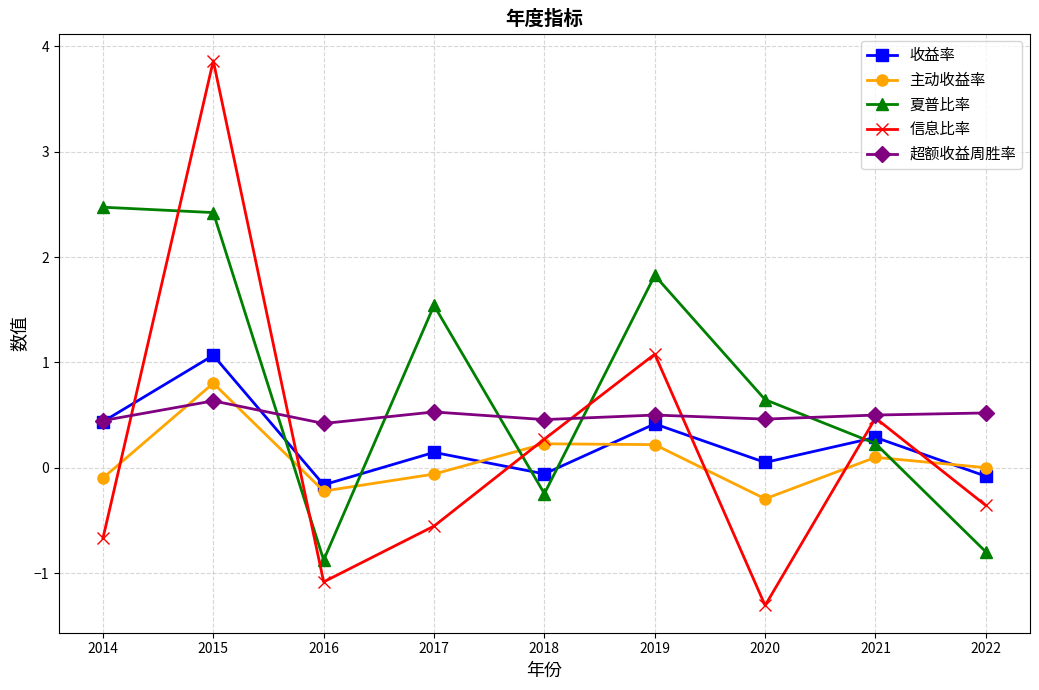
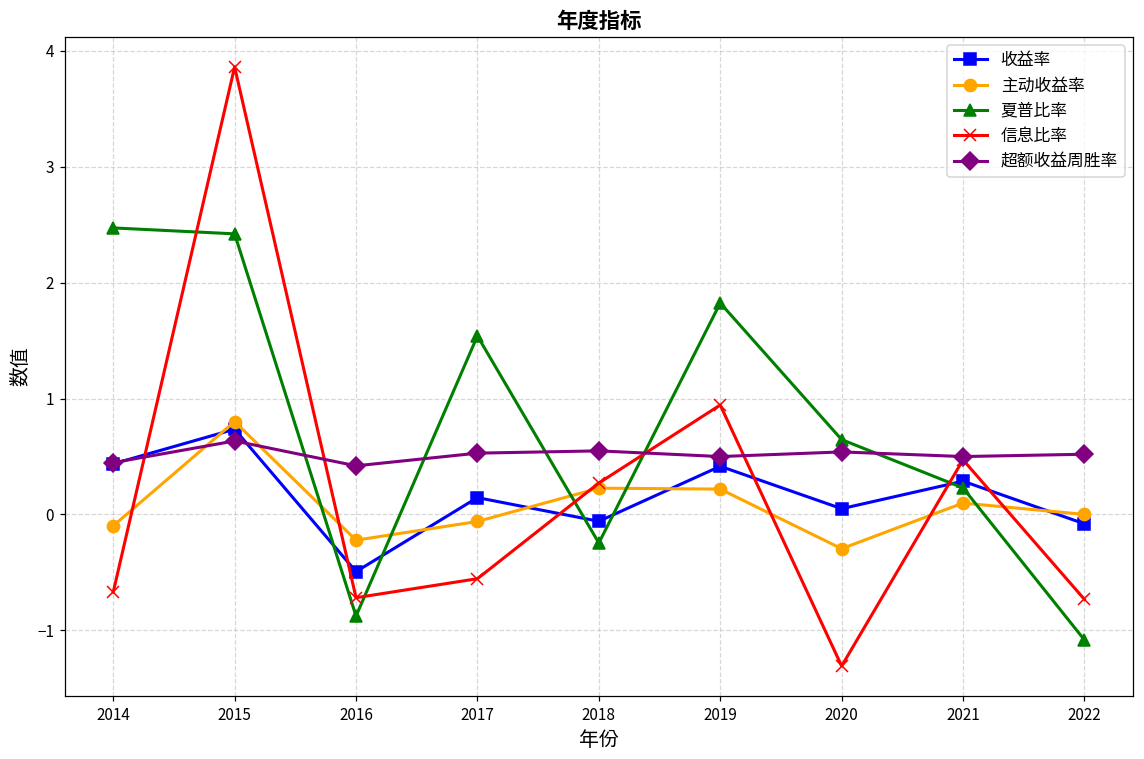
收益率, 2015: 1.07 -> 0.74
收益率, 2016: -0.16 -> -0.49
信息比率, 2016: -1.08 -> -0.72
超额收益周胜率, 2018: 0.46 -> 0.55
信息比率, 2019: 1.08 -> 0.94
超额收益周胜率, 2020: 0.46 -> 0.54
夏普比率, 2022: -0.80 -> -1.08
信息比率, 2022: -0.36 -> -0.73
